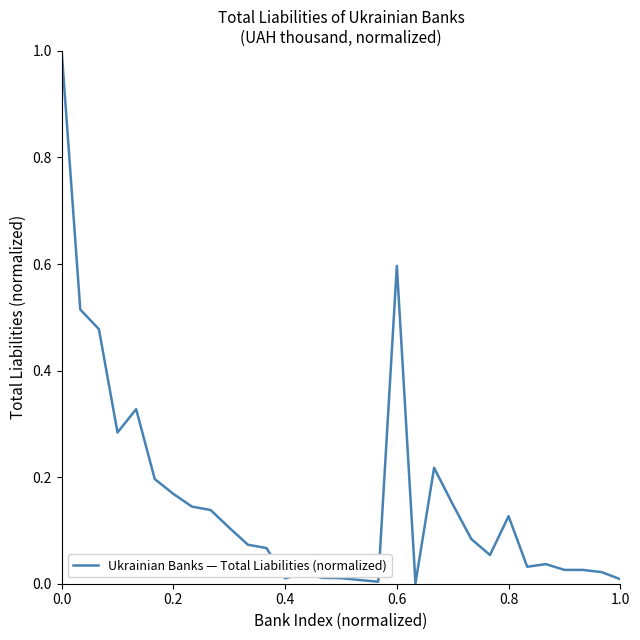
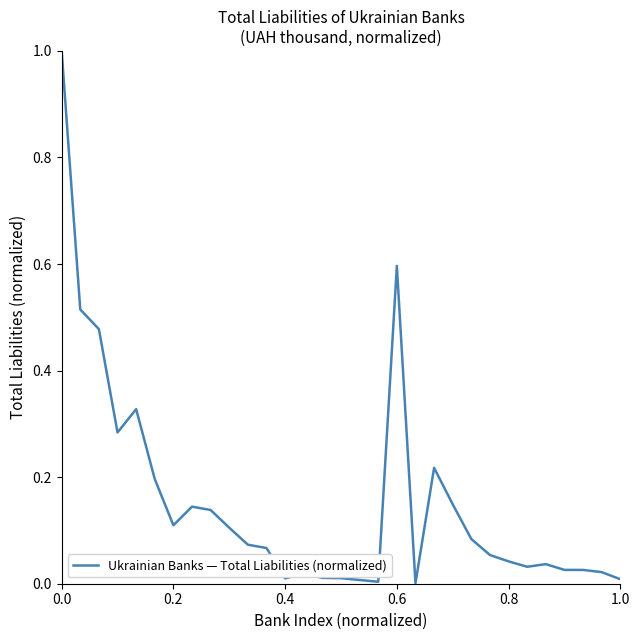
0.2: 0.17 -> 0.11
0.8: 0.13 -> 0.04
